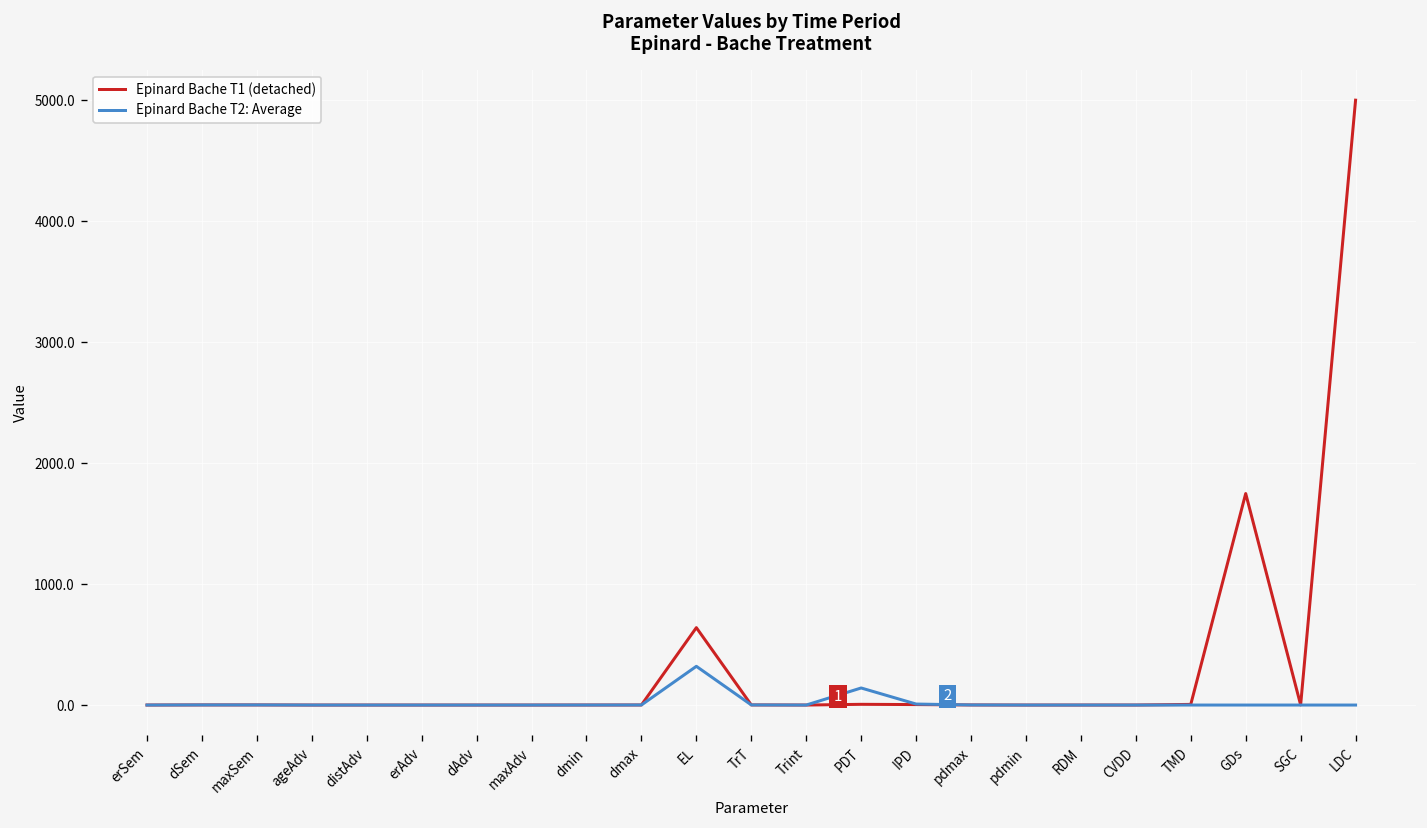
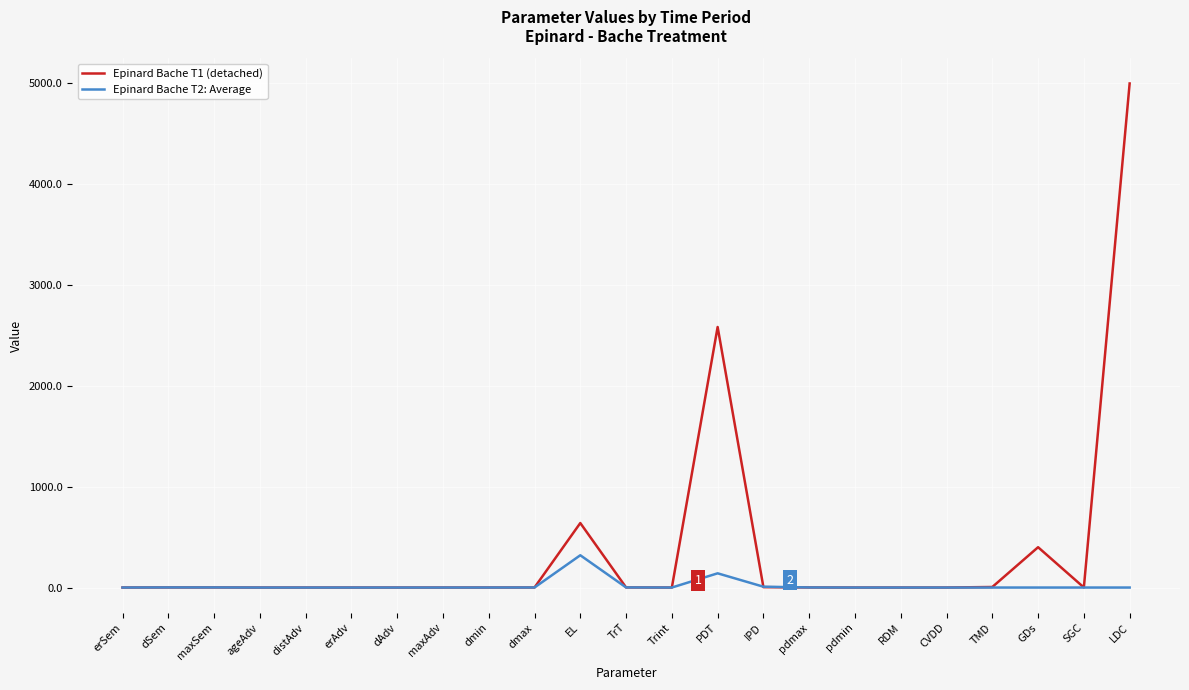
Epinard Bache T1 (detached), PDT: 10 -> 2580
Epinard Bache T1 (detached), GDs: 1750 -> 400
